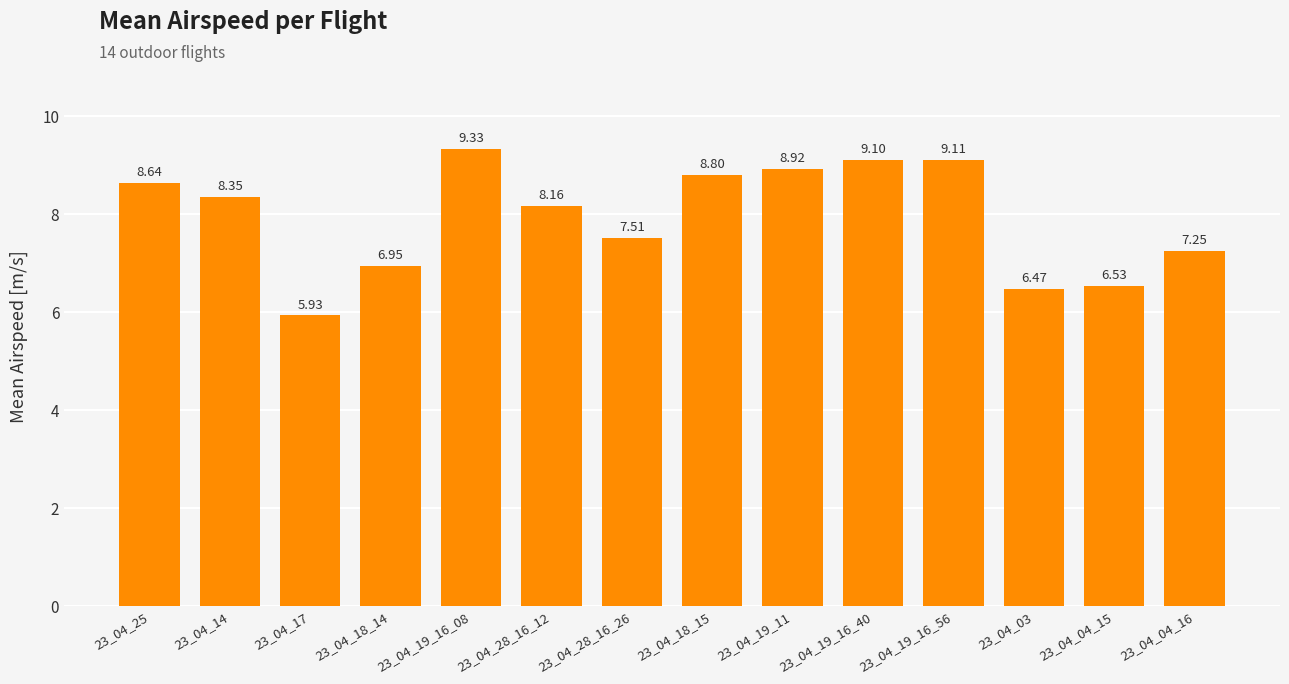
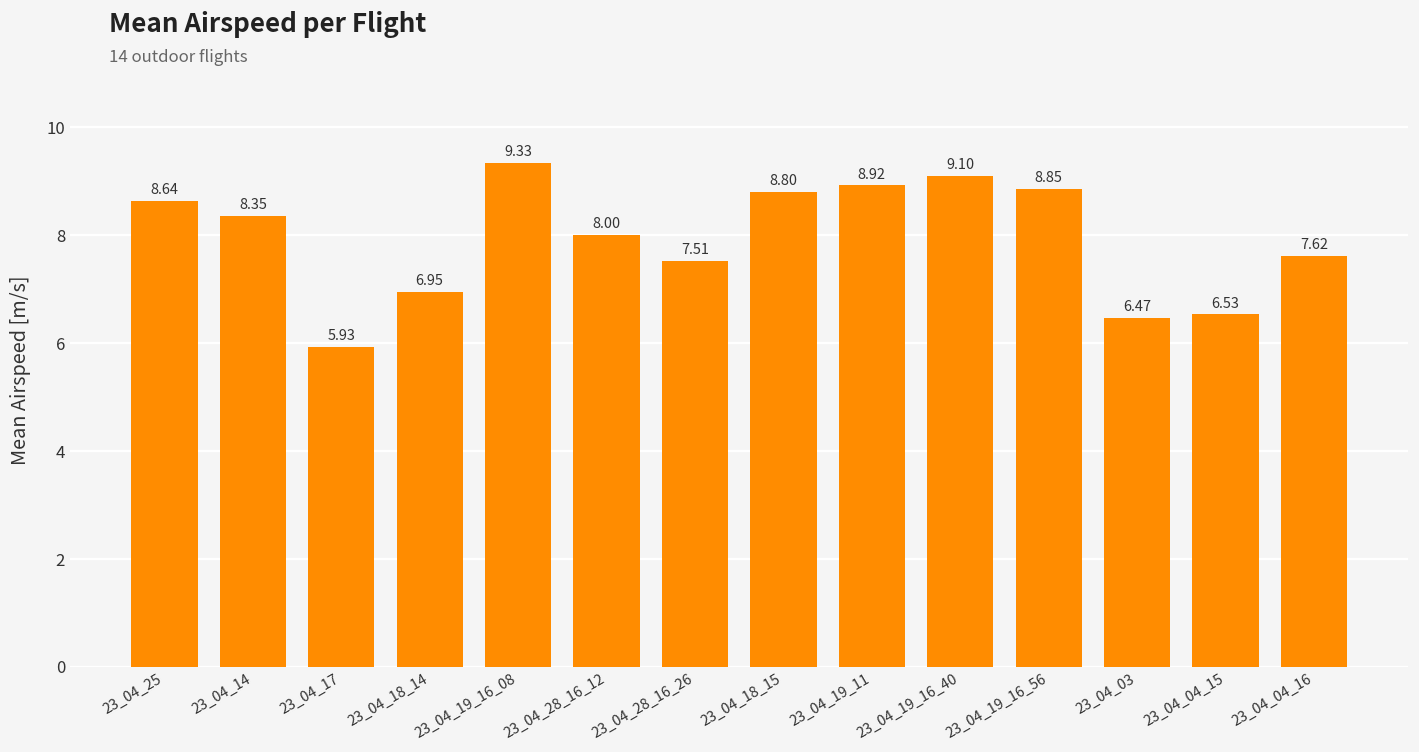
23_04_28_16_12: 8.16 -> 8.00
23_04_19_16_56: 9.11 -> 8.85
23_04_04_16: 7.25 -> 7.62
